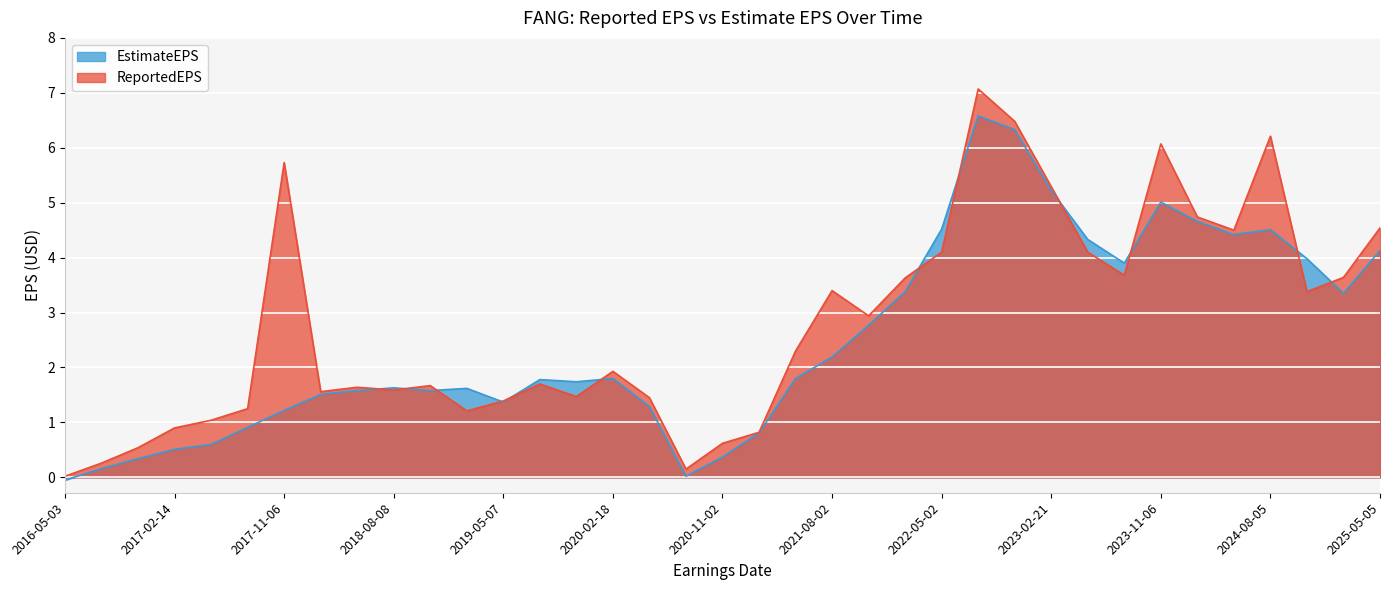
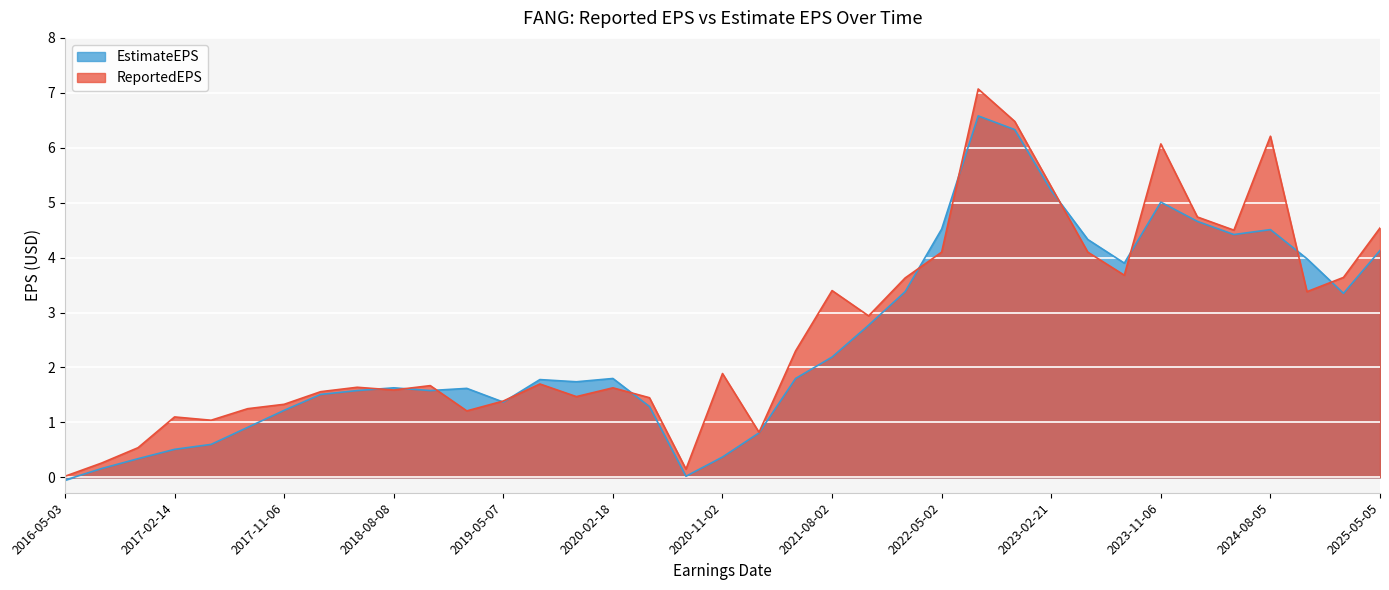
ReportedEPS, 2017-02-14: 0.9 -> 1.1
ReportedEPS, 2017-11-06: 5.7 -> 1.3
ReportedEPS, 2020-02-18: 1.9 -> 1.6
ReportedEPS, 2020-11-02: 0.6 -> 1.9
